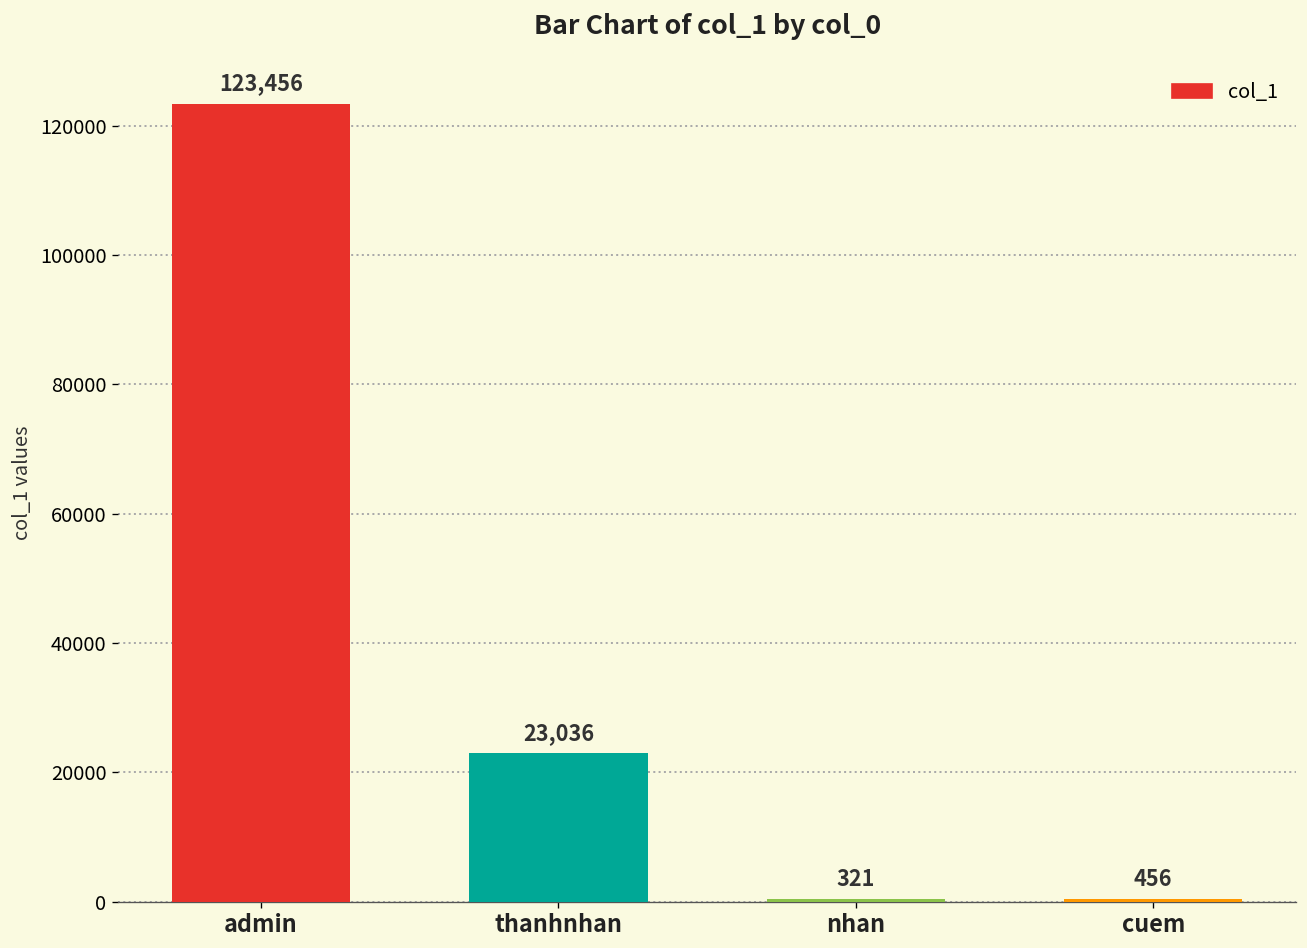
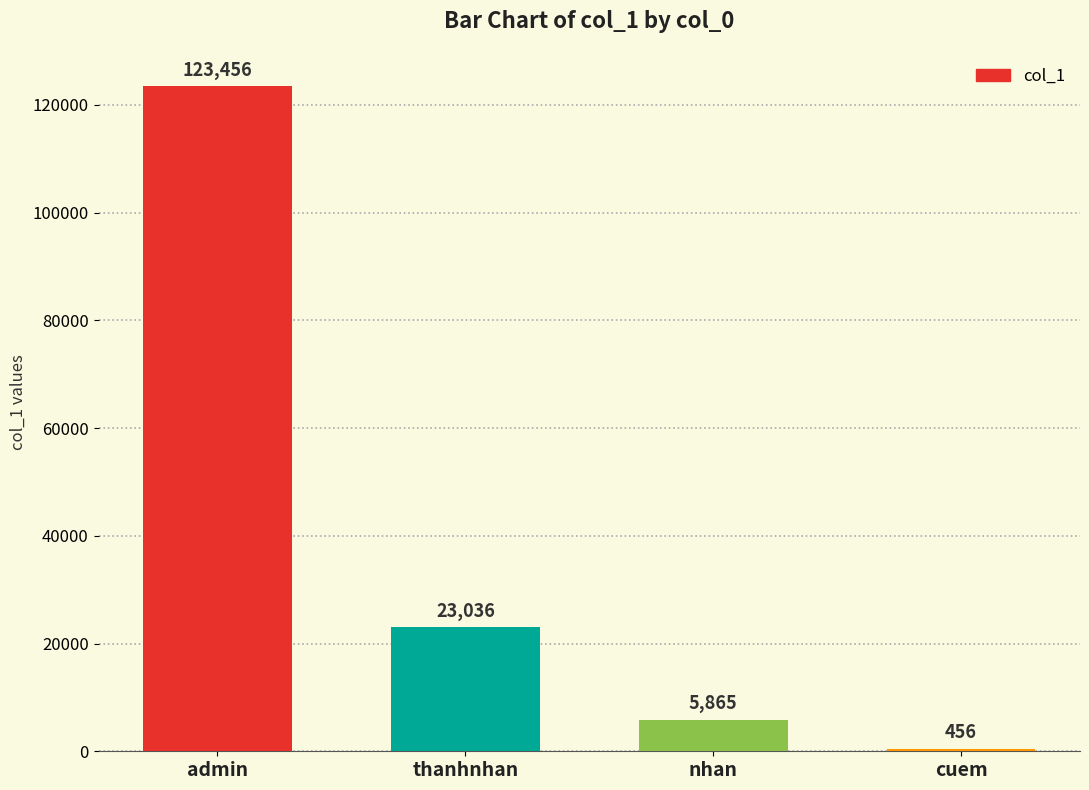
nhan: 321 -> 5,865
